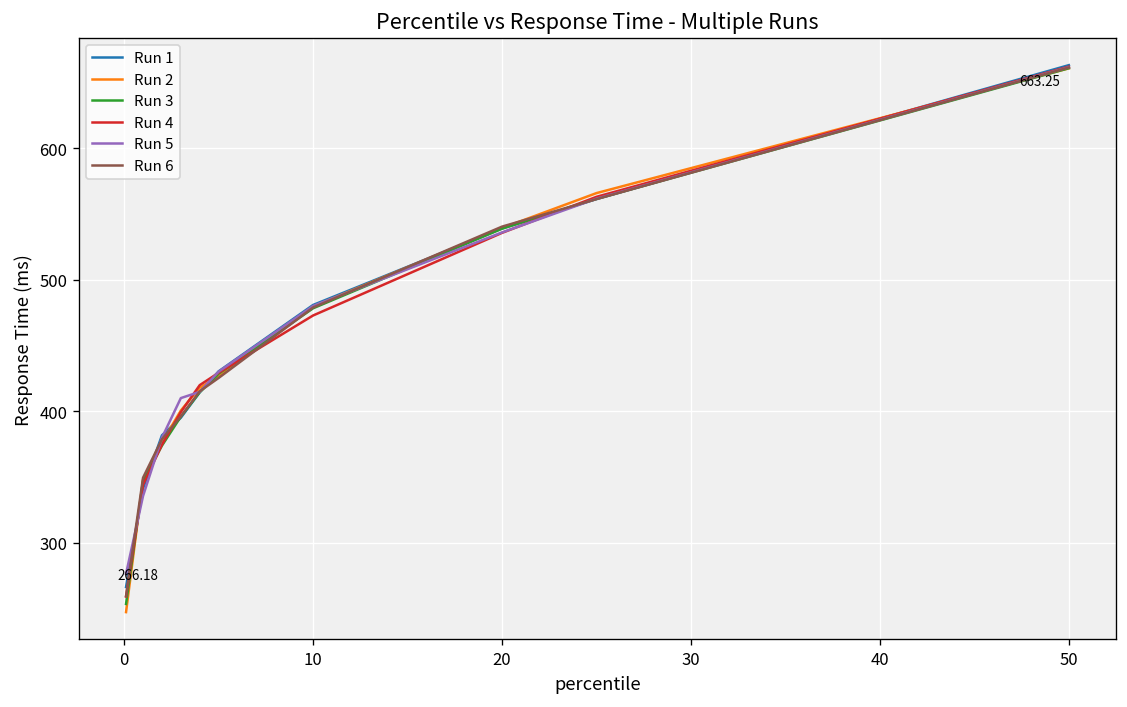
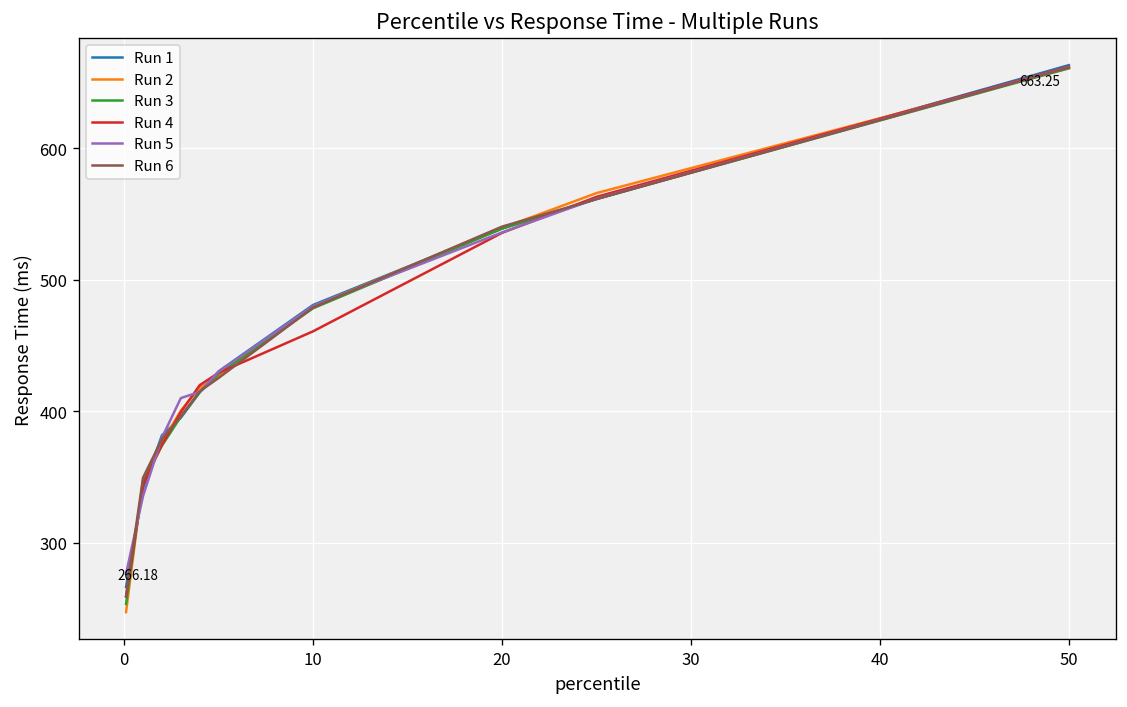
Run 4, 10: 473 -> 461
